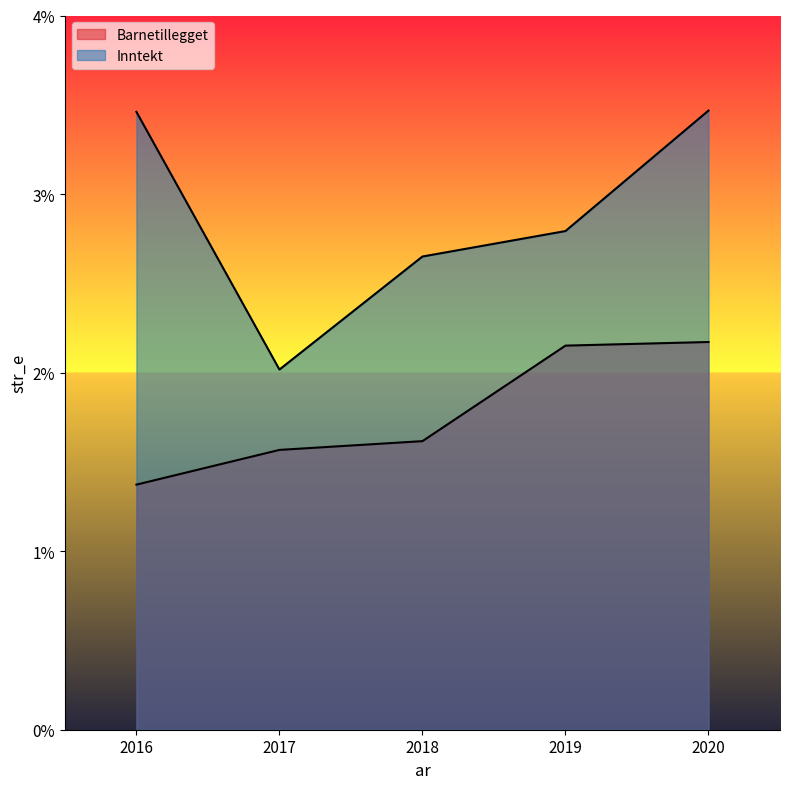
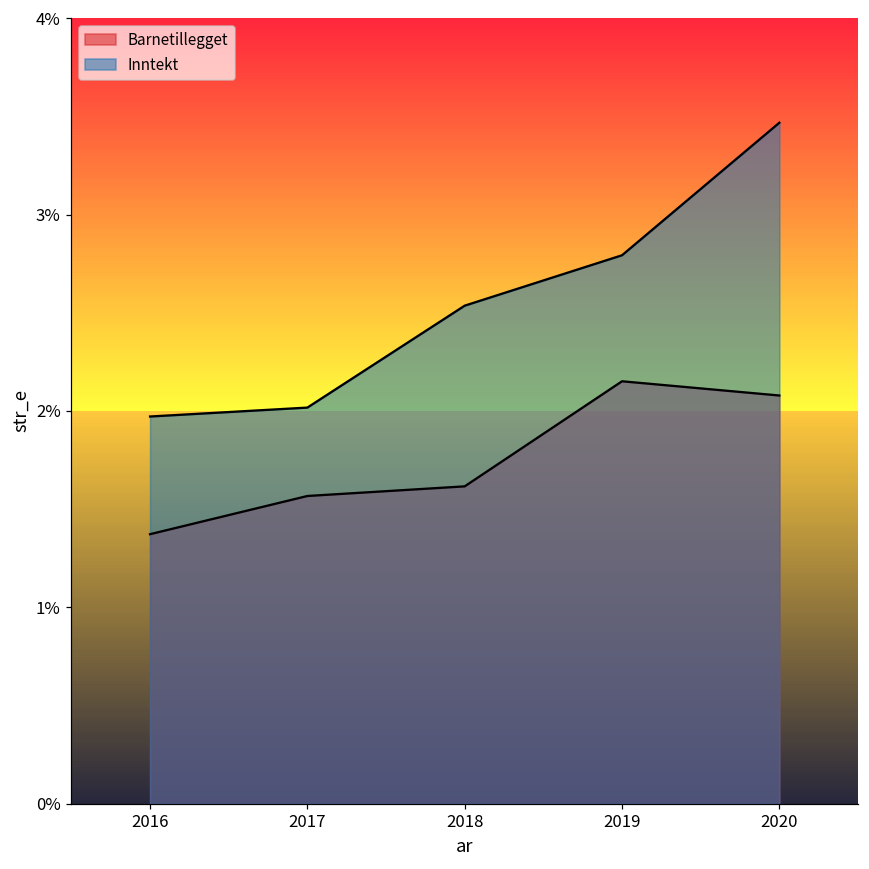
Inntekt, 2016: 3.46% -> 1.97%
Inntekt, 2018: 2.65% -> 2.54%
Barnetillegget, 2020: 2.17% -> 2.08%
